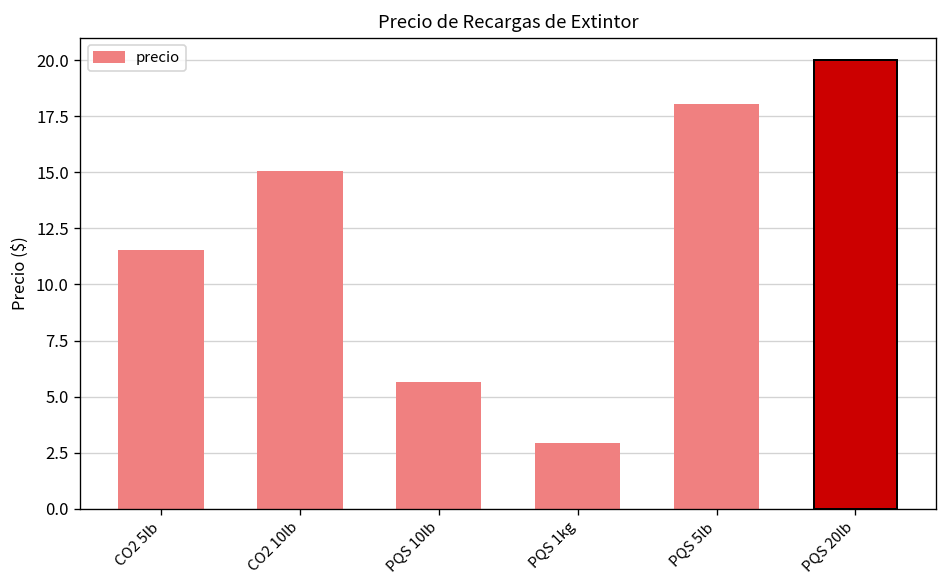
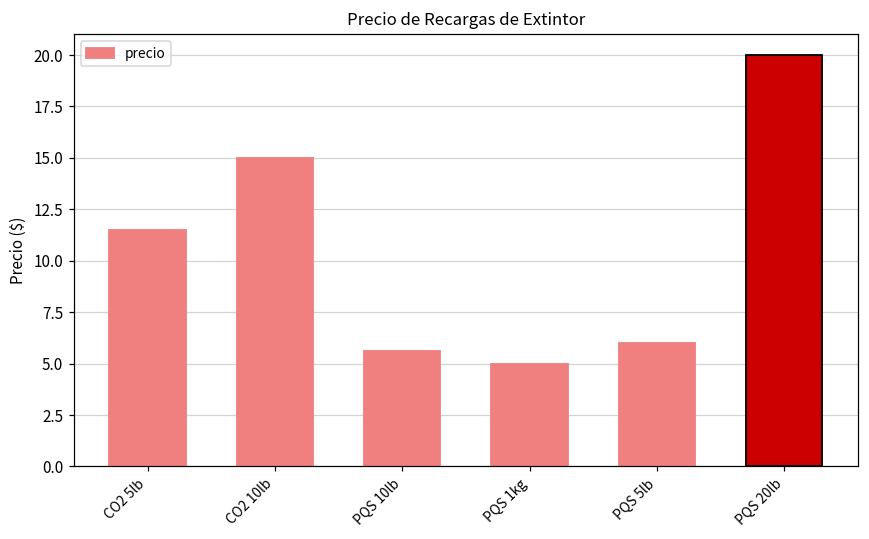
PQS 1kg: 2.9 -> 5.0
PQS 5lb: 18 -> 6
